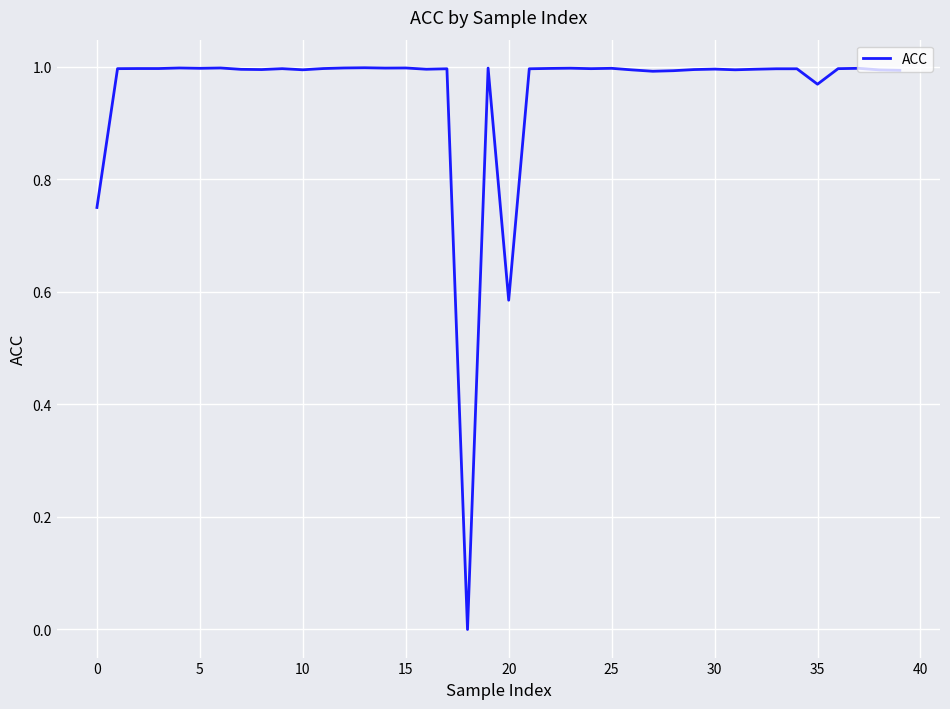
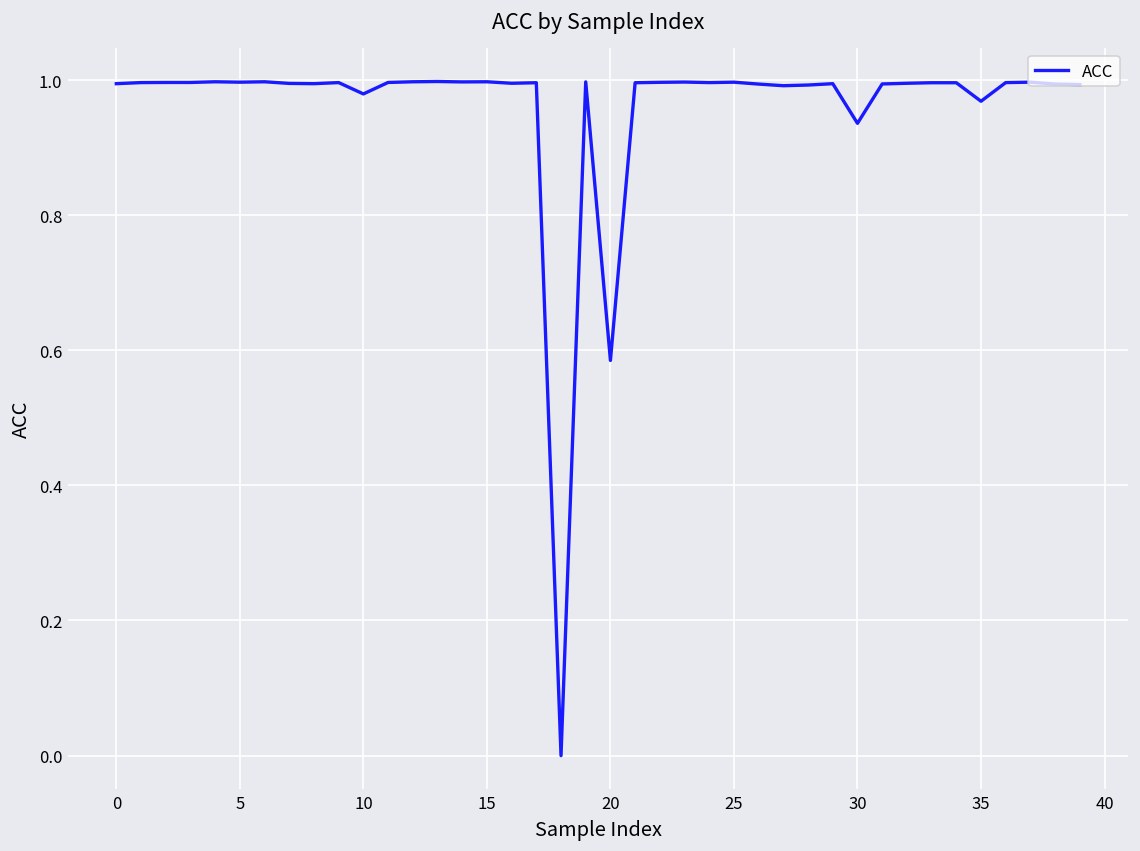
0: 0.75 -> 0.99
10: 0.99 -> 0.98
30: 1.00 -> 0.94
